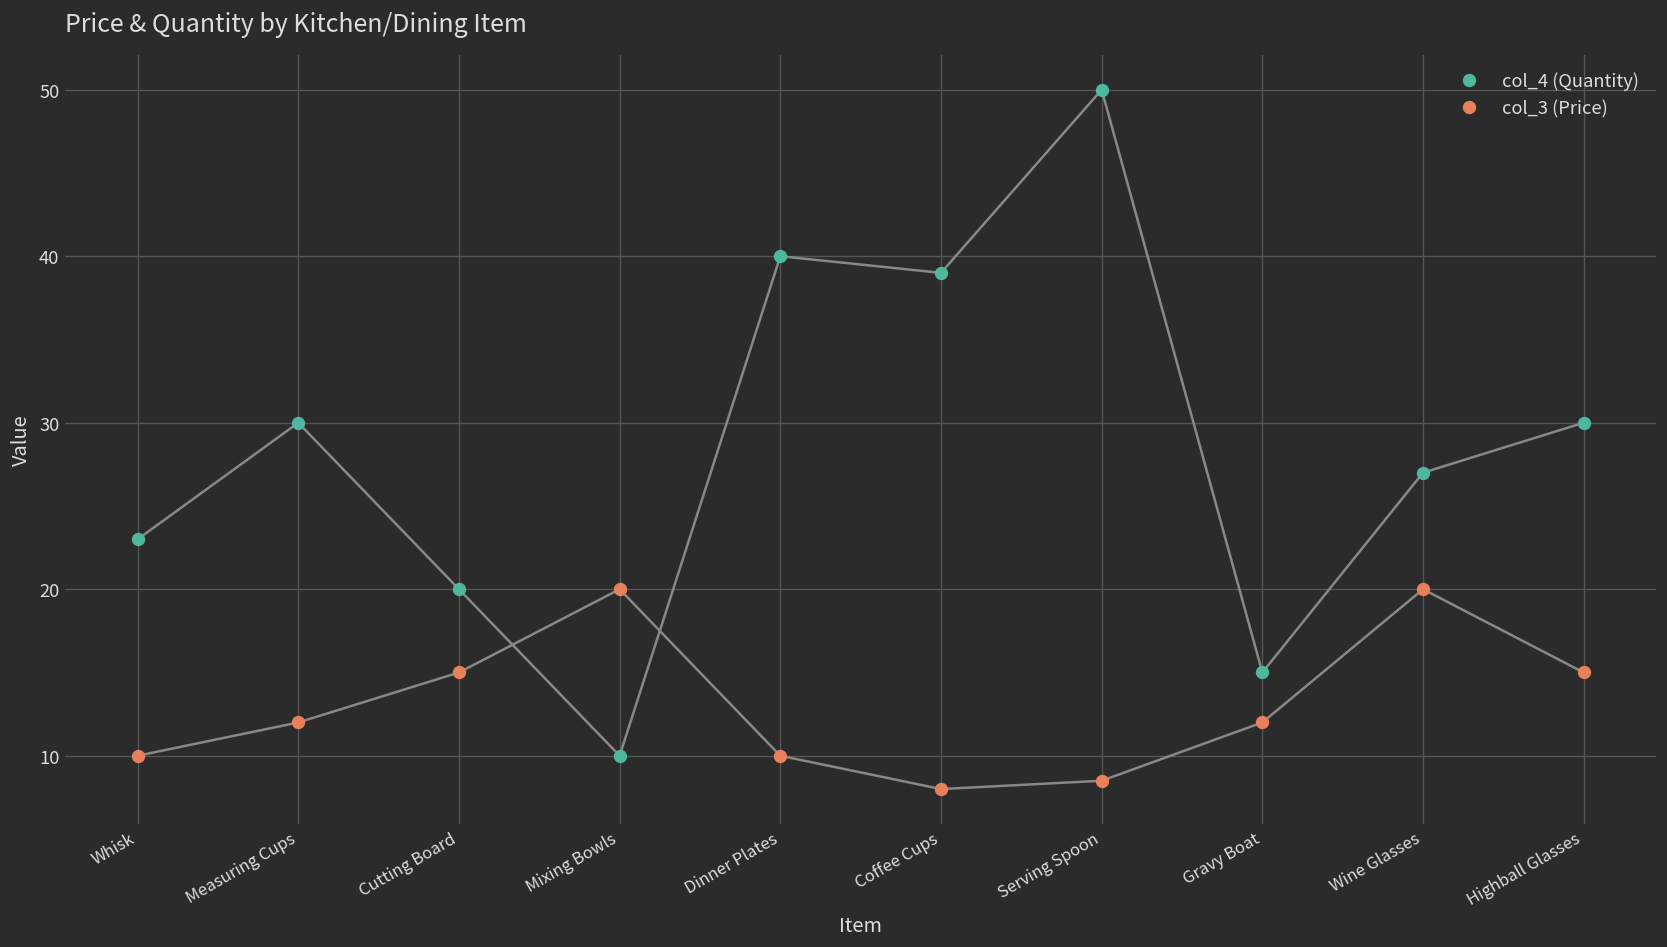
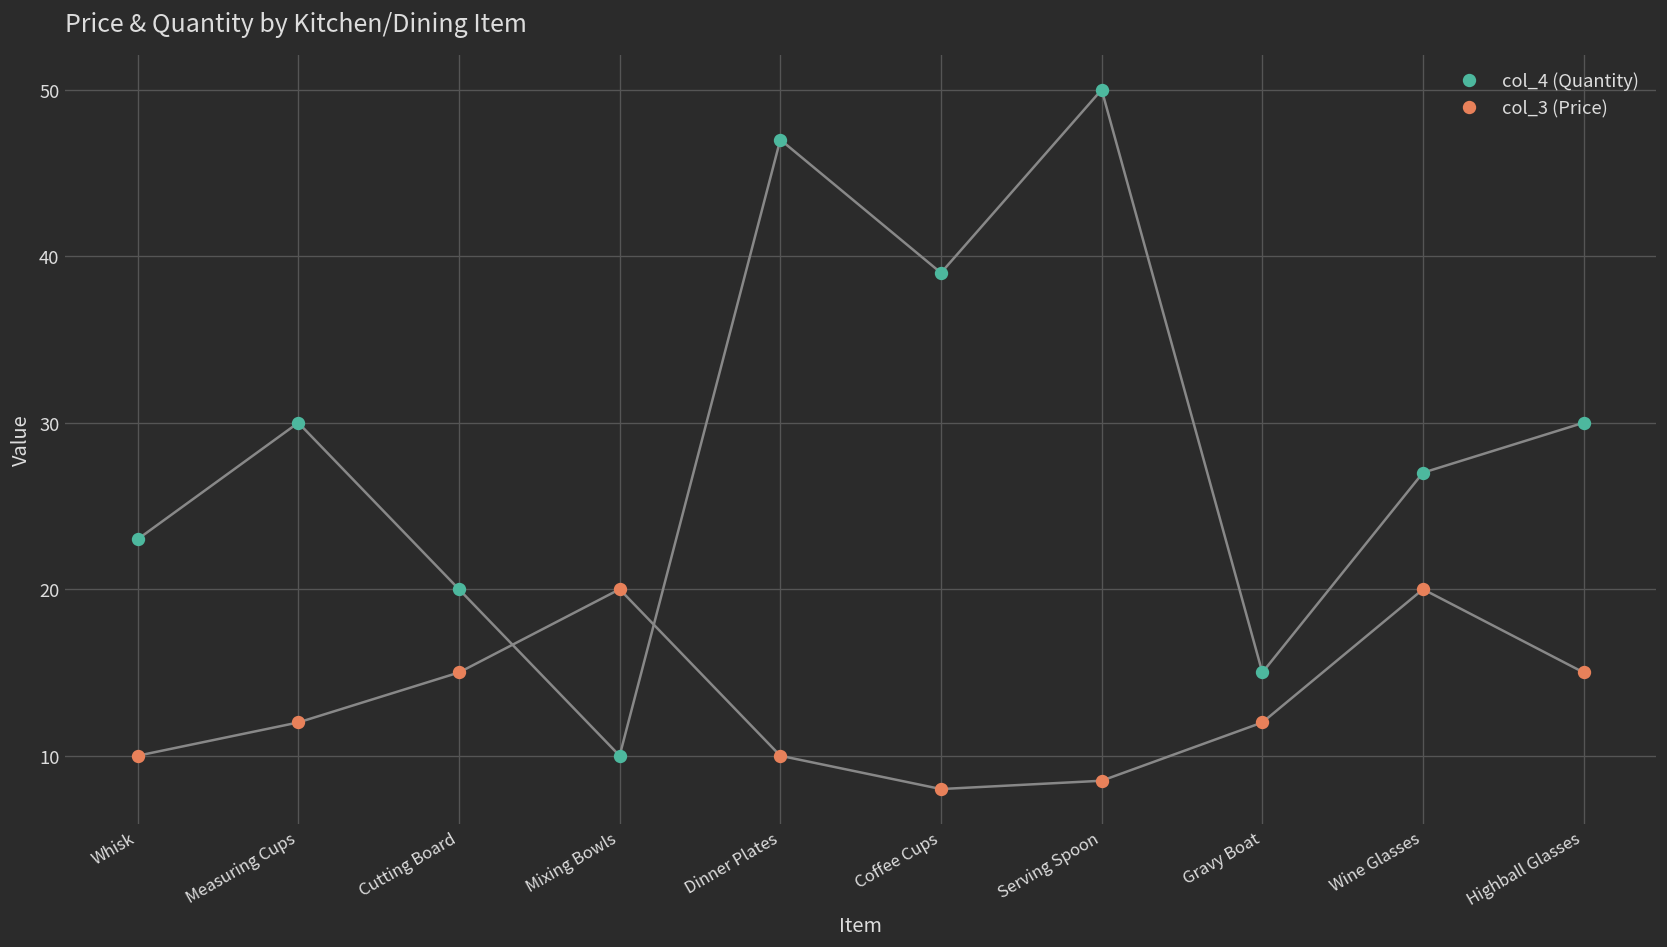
col_4 (Quantity), Dinner Plates: 40 -> 47
